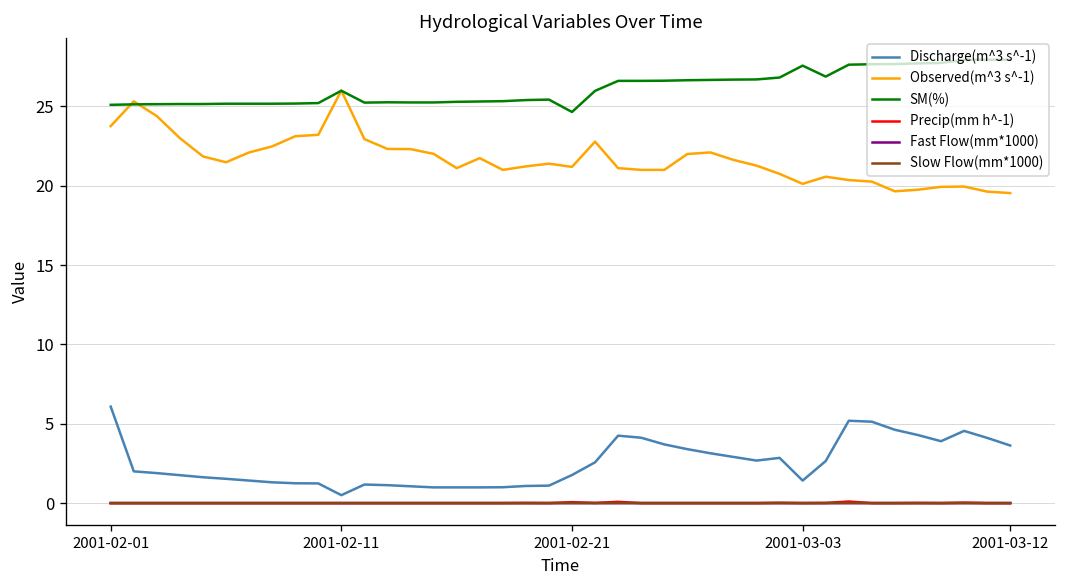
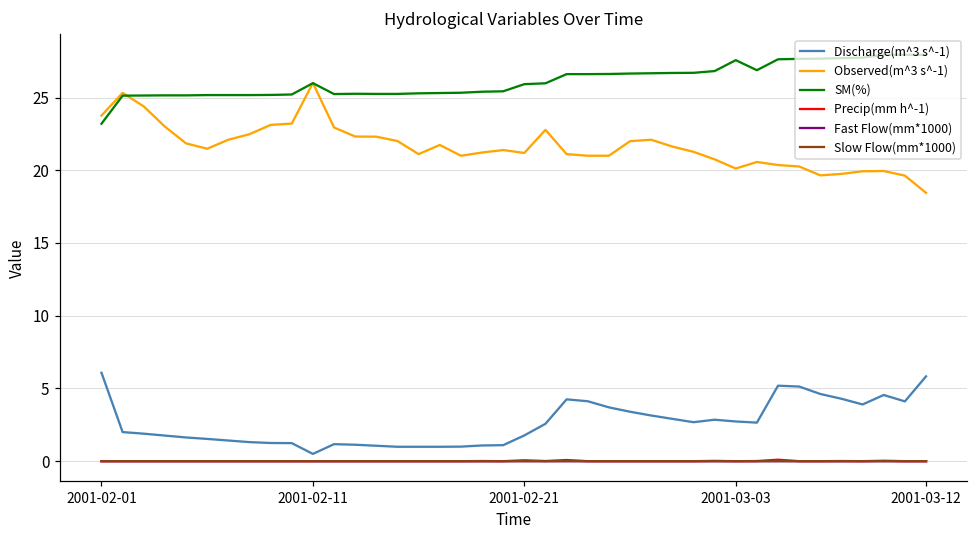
SM(%), 2001-02-01: 25.1 -> 23.2
SM(%), 2001-02-21: 24.7 -> 25.9
Discharge(m^3 s^-1), 2001-03-03: 1.4 -> 2.7
Discharge(m^3 s^-1), 2001-03-12: 3.6 -> 5.8
Observed(m^3 s^-1), 2001-03-12: 19.5 -> 18.5
